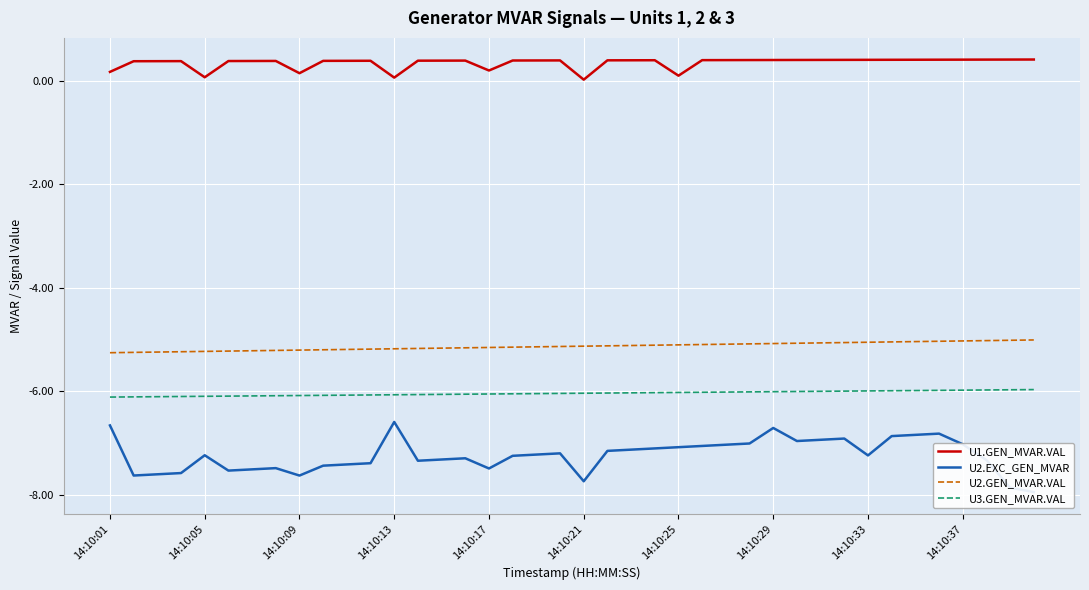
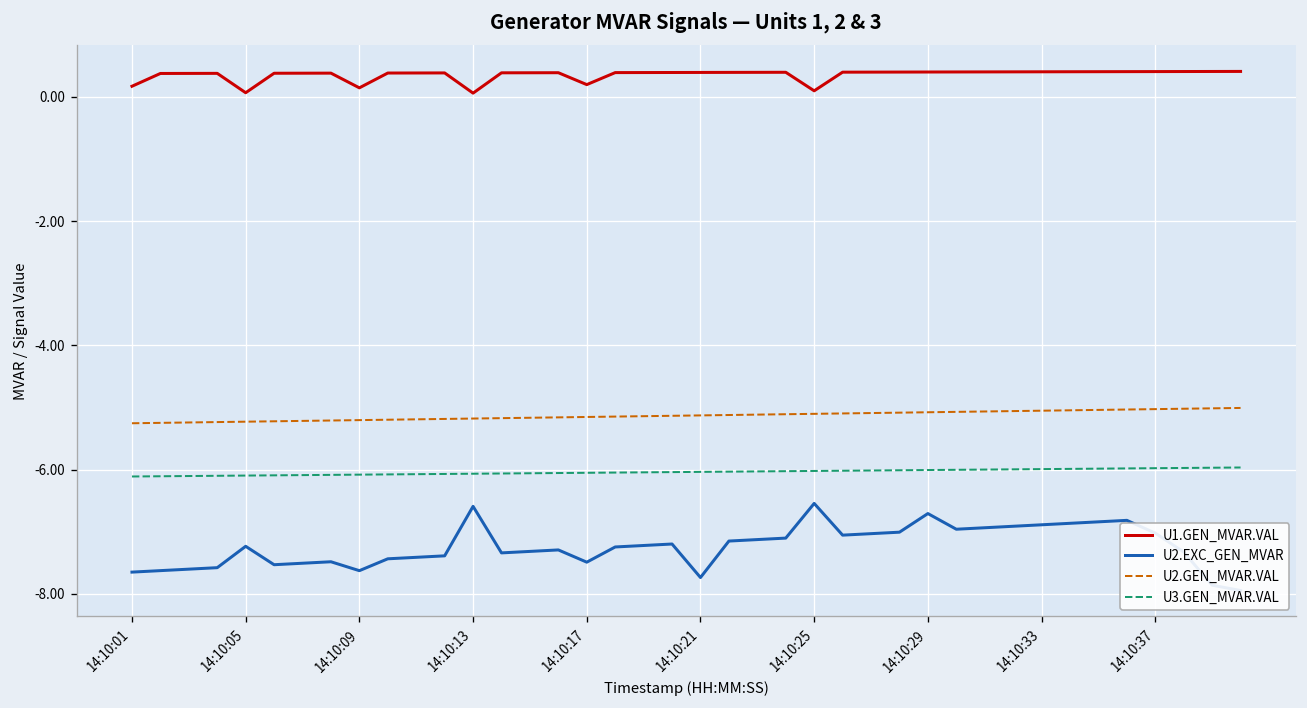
U2.EXC_GEN_MVAR, 14:10:01: -6.7 -> -7.7
U1.GEN_MVAR.VAL, 14:10:21: 0.0 -> 0.4
U2.EXC_GEN_MVAR, 14:10:25: -7.1 -> -6.5
U2.EXC_GEN_MVAR, 14:10:33: -7.2 -> -6.9
